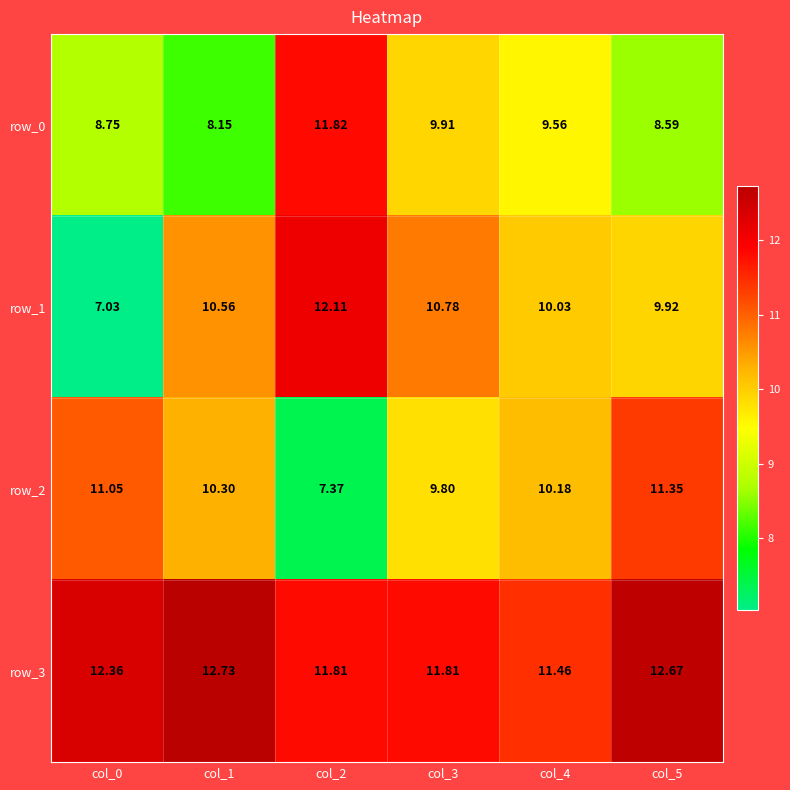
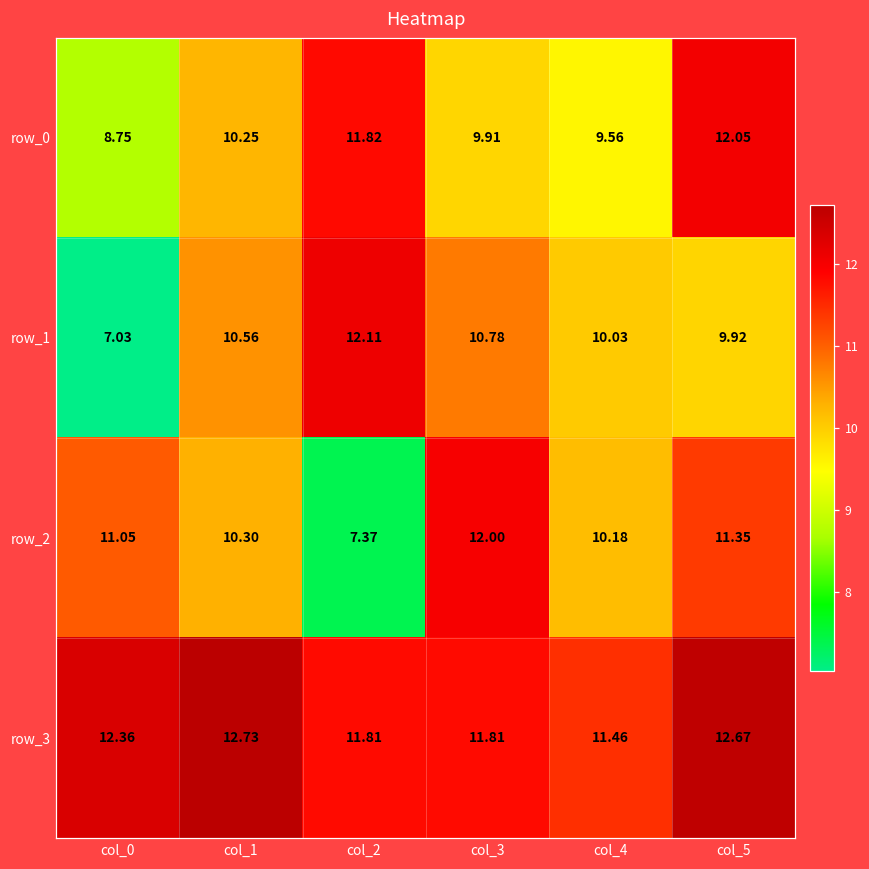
row_0, col_1: 8.15 -> 10.25
row_0, col_5: 8.59 -> 12.05
row_2, col_3: 9.80 -> 12.00
